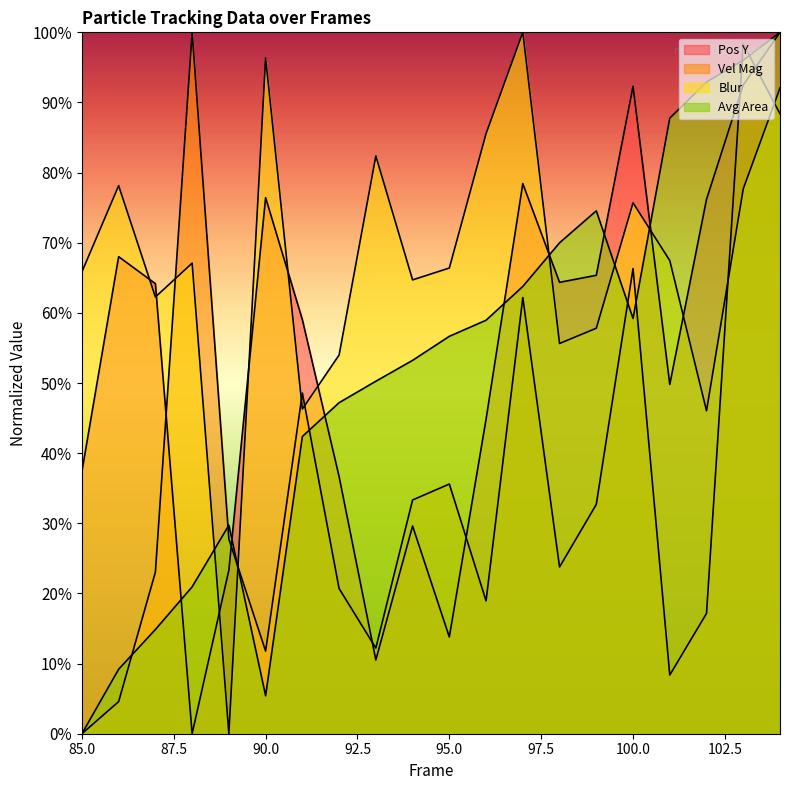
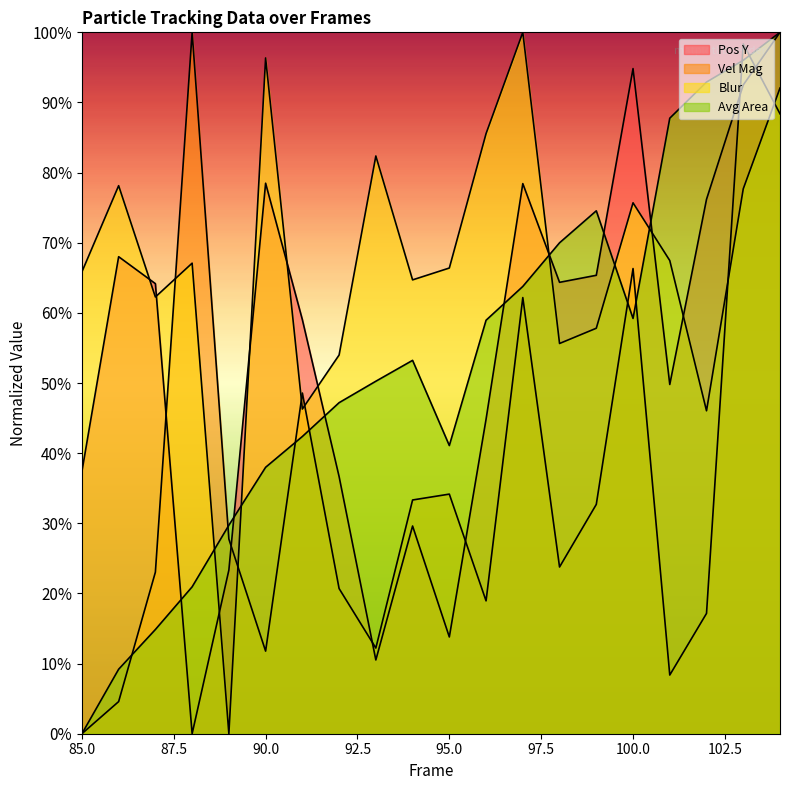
Pos Y, 90.0: 76% -> 78%
Avg Area, 90.0: 5% -> 38%
Vel Mag, 95.0: 36% -> 34%
Avg Area, 95.0: 57% -> 41%
Pos Y, 100.0: 92% -> 95%
